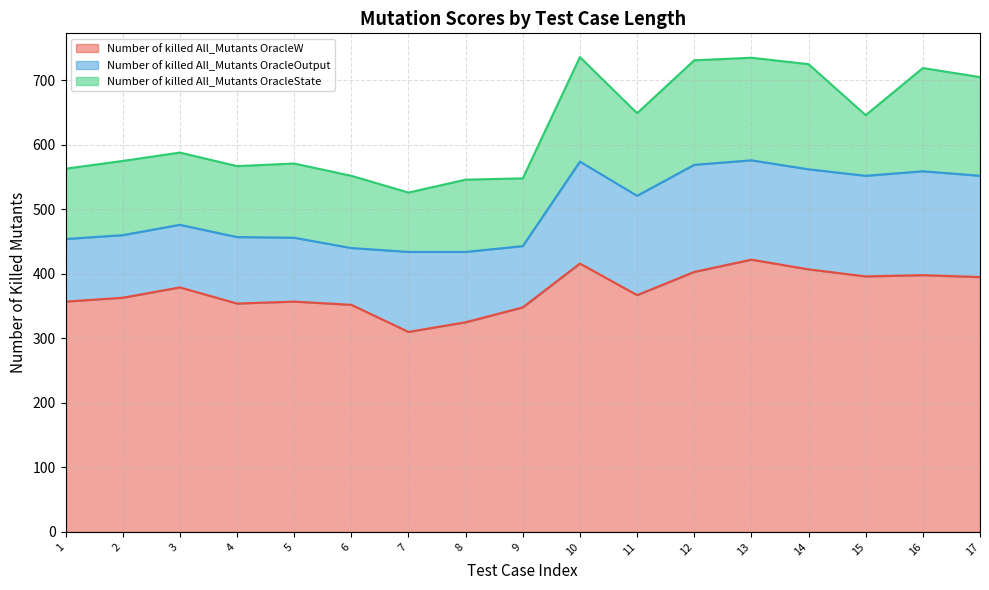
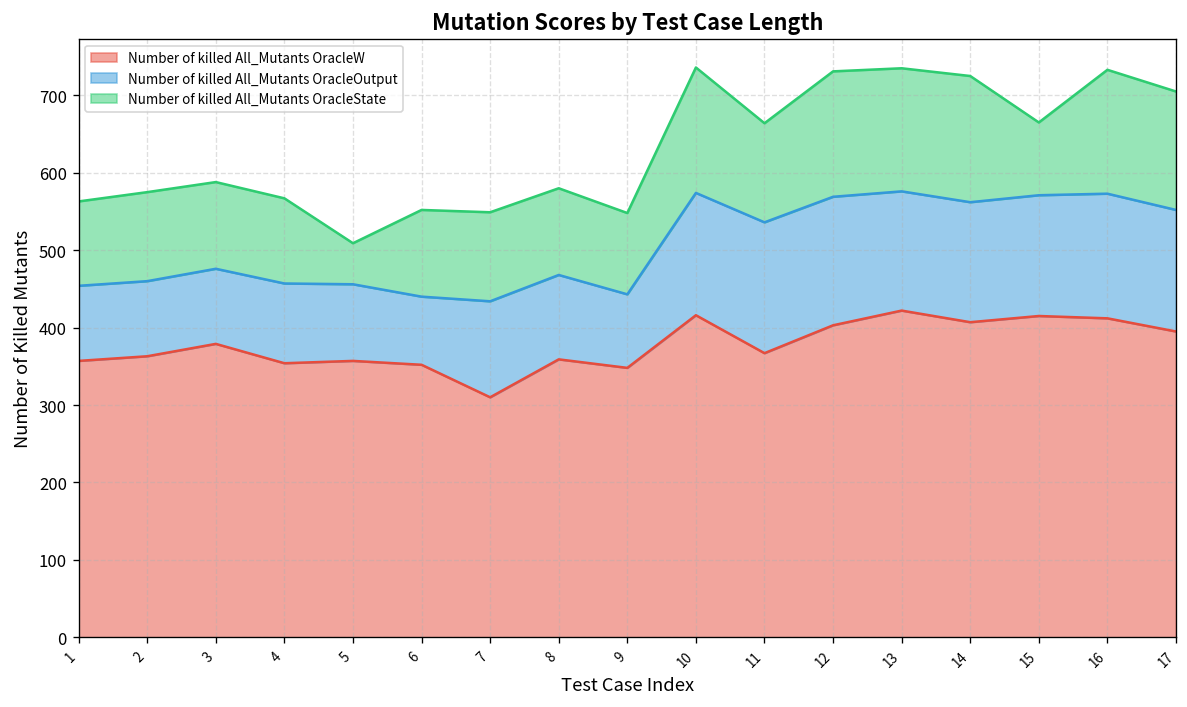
Number of killed All_Mutants OracleState, 5: 120 -> 50
Number of killed All_Mutants OracleState, 7: 90 -> 120
Number of killed All_Mutants OracleW, 8: 330 -> 360
Number of killed All_Mutants OracleOutput, 11: 150 -> 170
Number of killed All_Mutants OracleW, 15: 400 -> 420
Number of killed All_Mutants OracleW, 16: 400 -> 410
